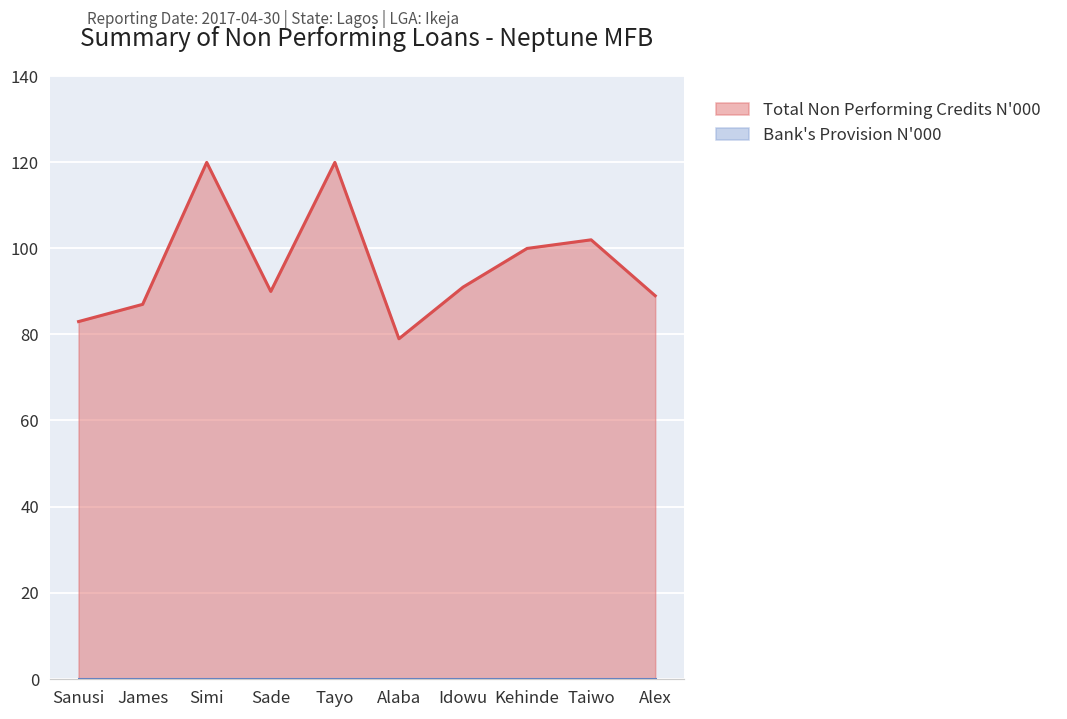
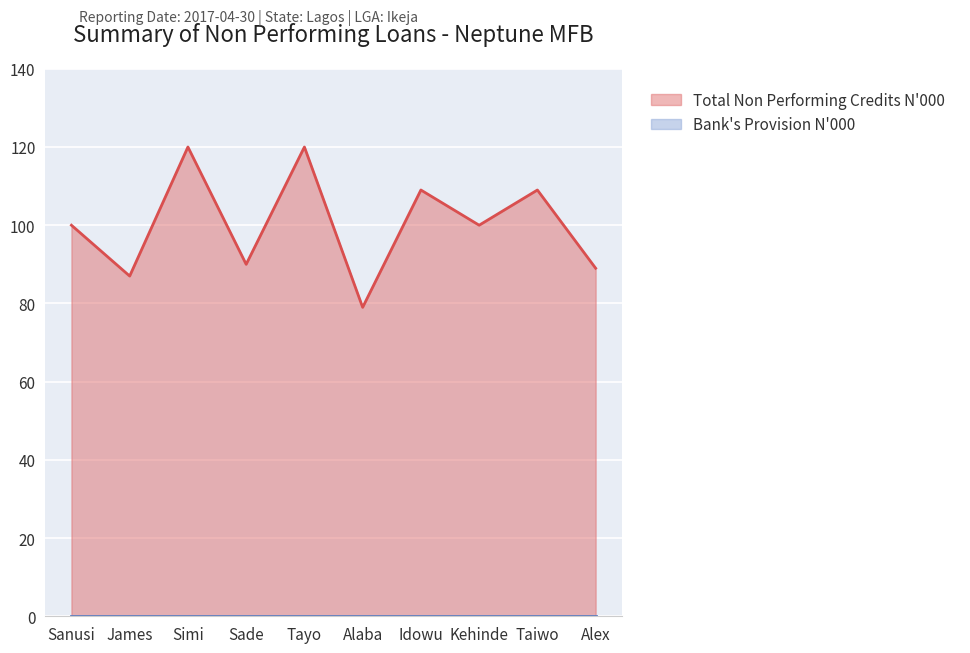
Total Non Performing Credits N'000, Sanusi: 83 -> 100
Total Non Performing Credits N'000, Idowu: 91 -> 109
Total Non Performing Credits N'000, Taiwo: 102 -> 109
